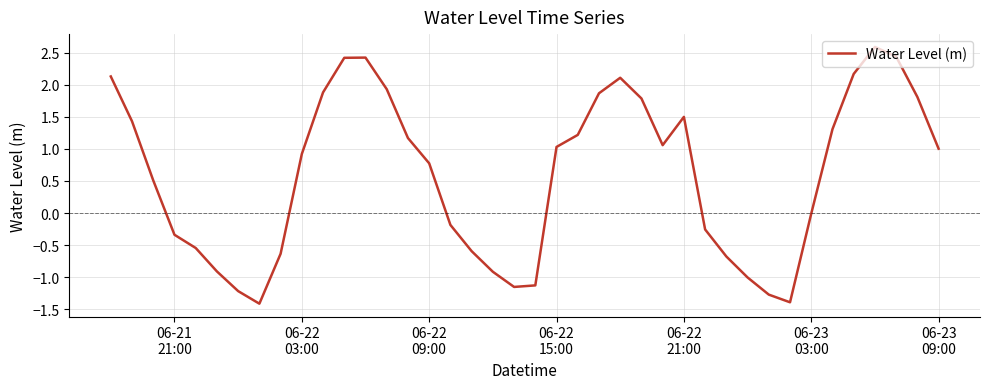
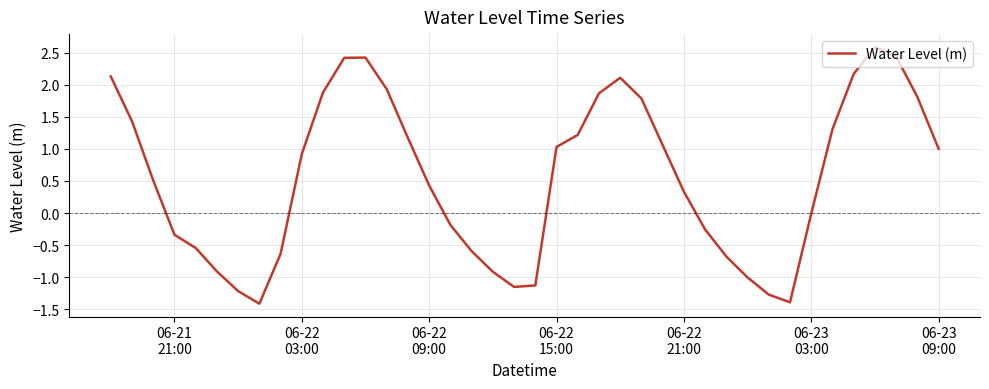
06-22 09:00: 0.8 -> 0.4
06-22 21:00: 1.5 -> 0.3
